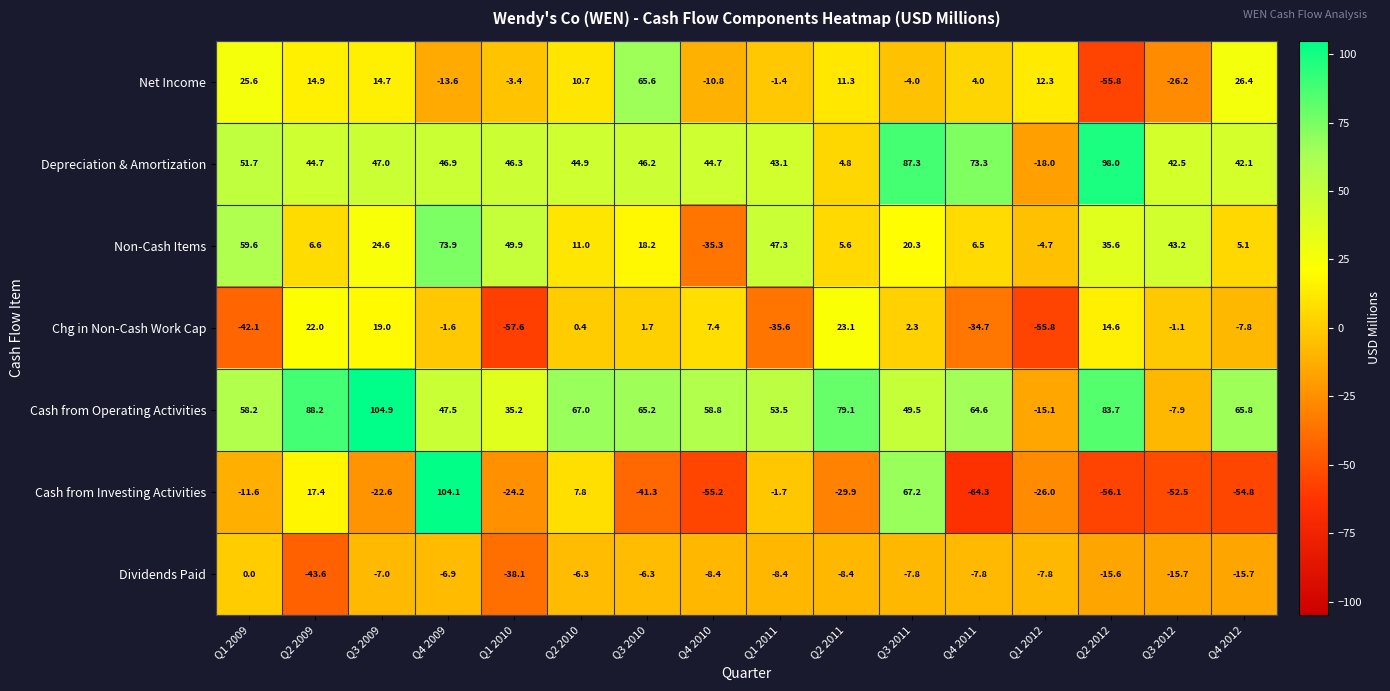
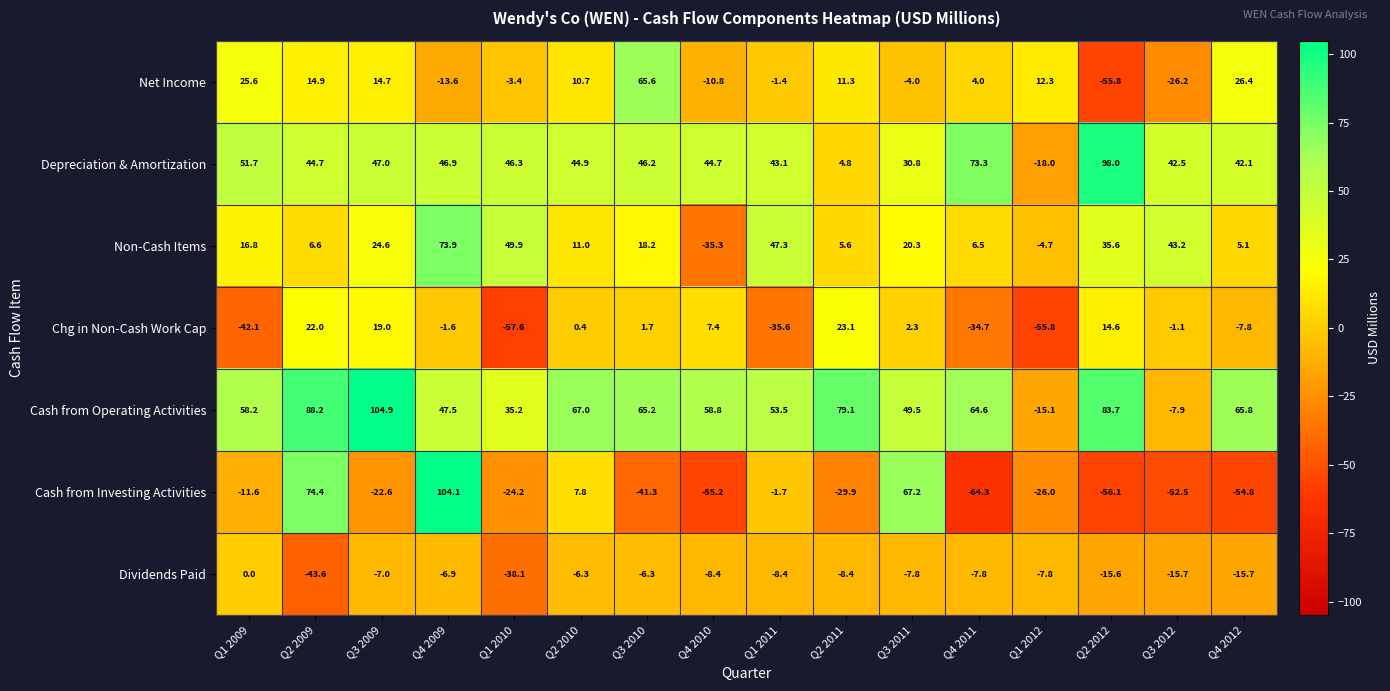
Depreciation & Amortization, Q3 2011: 87.3 -> 30.8
Non-Cash Items, Q1 2009: 59.6 -> 16.8
Cash from Investing Activities, Q2 2009: 17.4 -> 74.4
